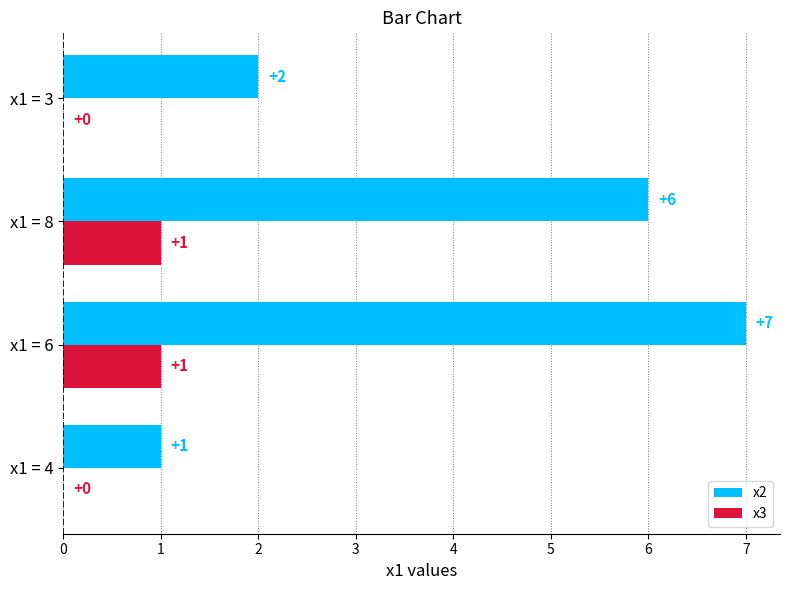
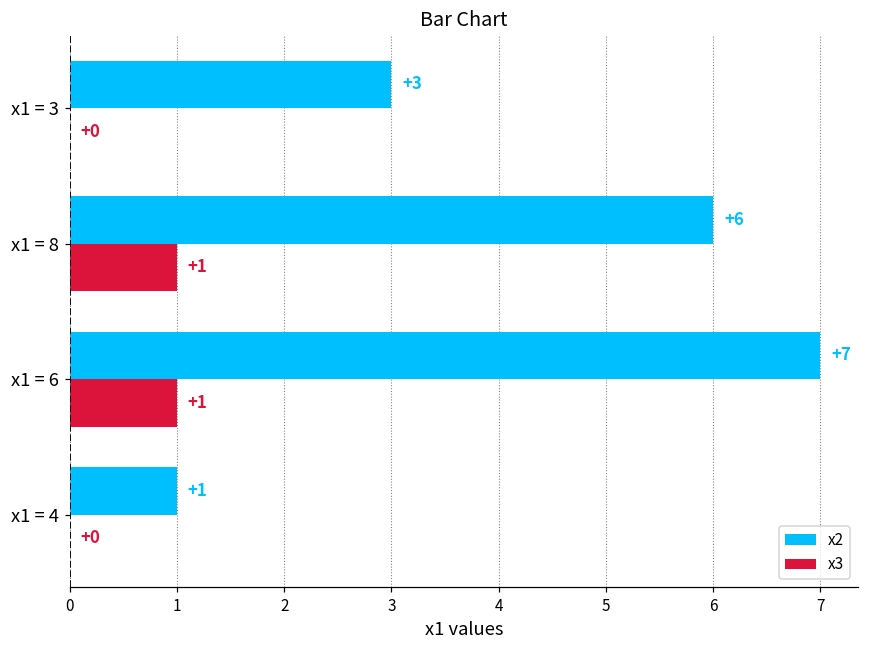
x2, x1 = 3: +2 -> +3
